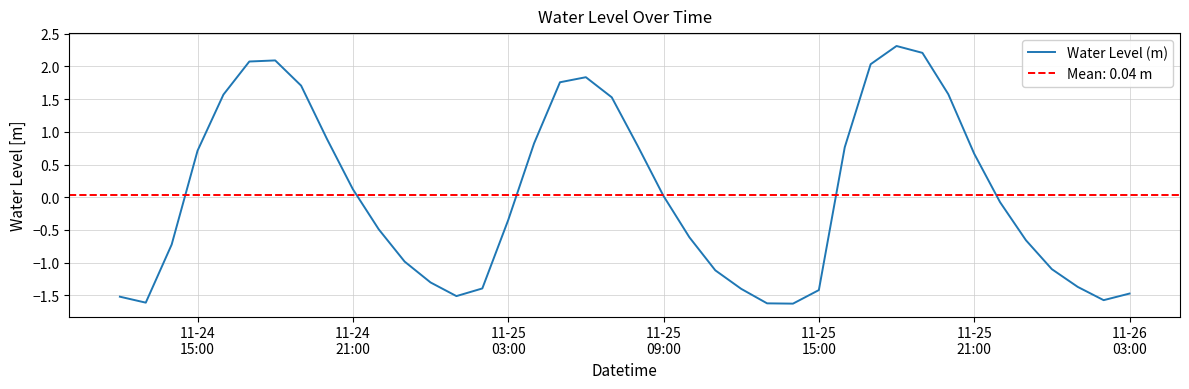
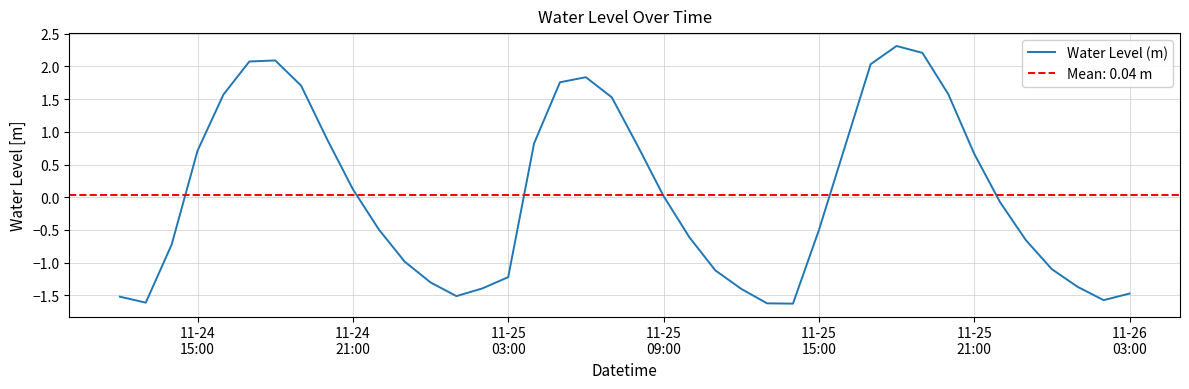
11-25 03:00: -0.3 -> -1.2
11-25 15:00: -1.4 -> -0.5
